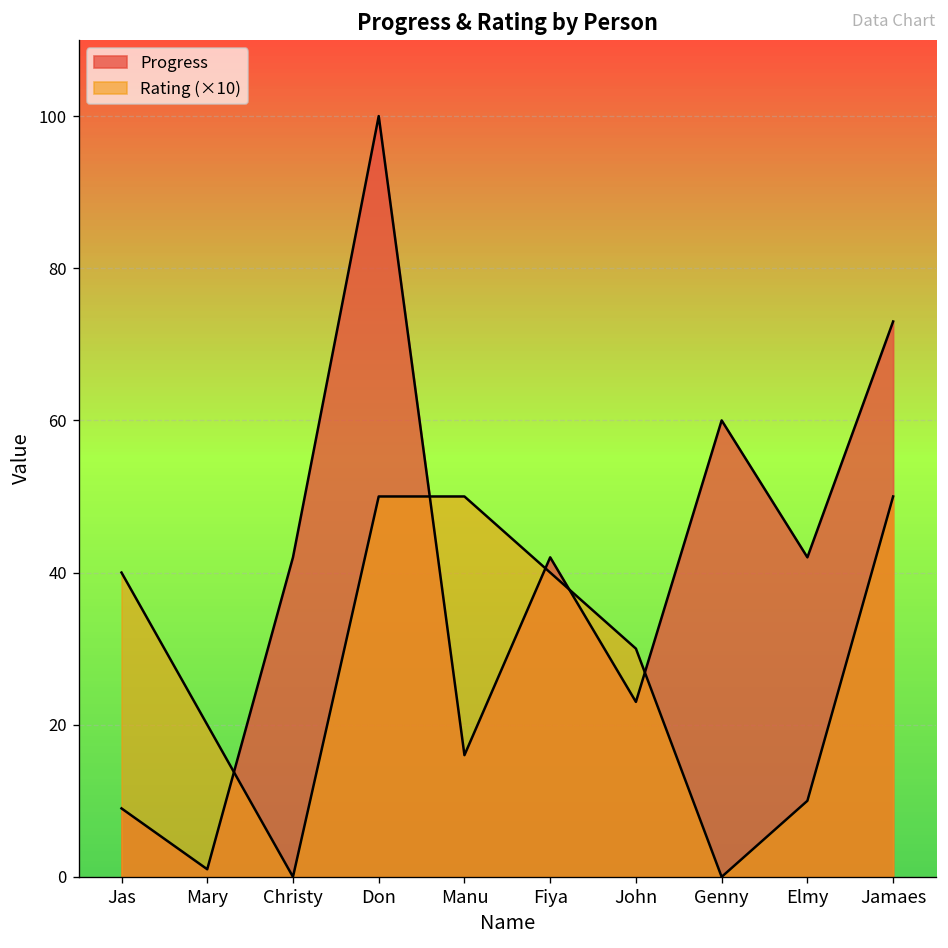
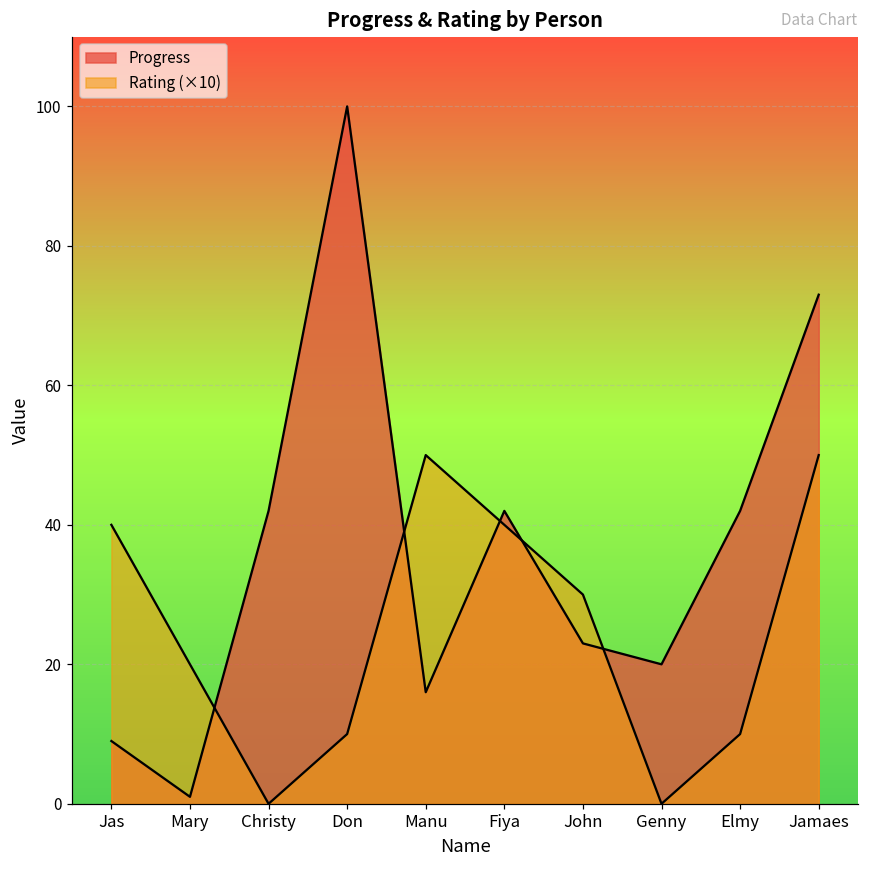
Rating (×10), Don: 50 -> 10
Progress, Genny: 60 -> 20
